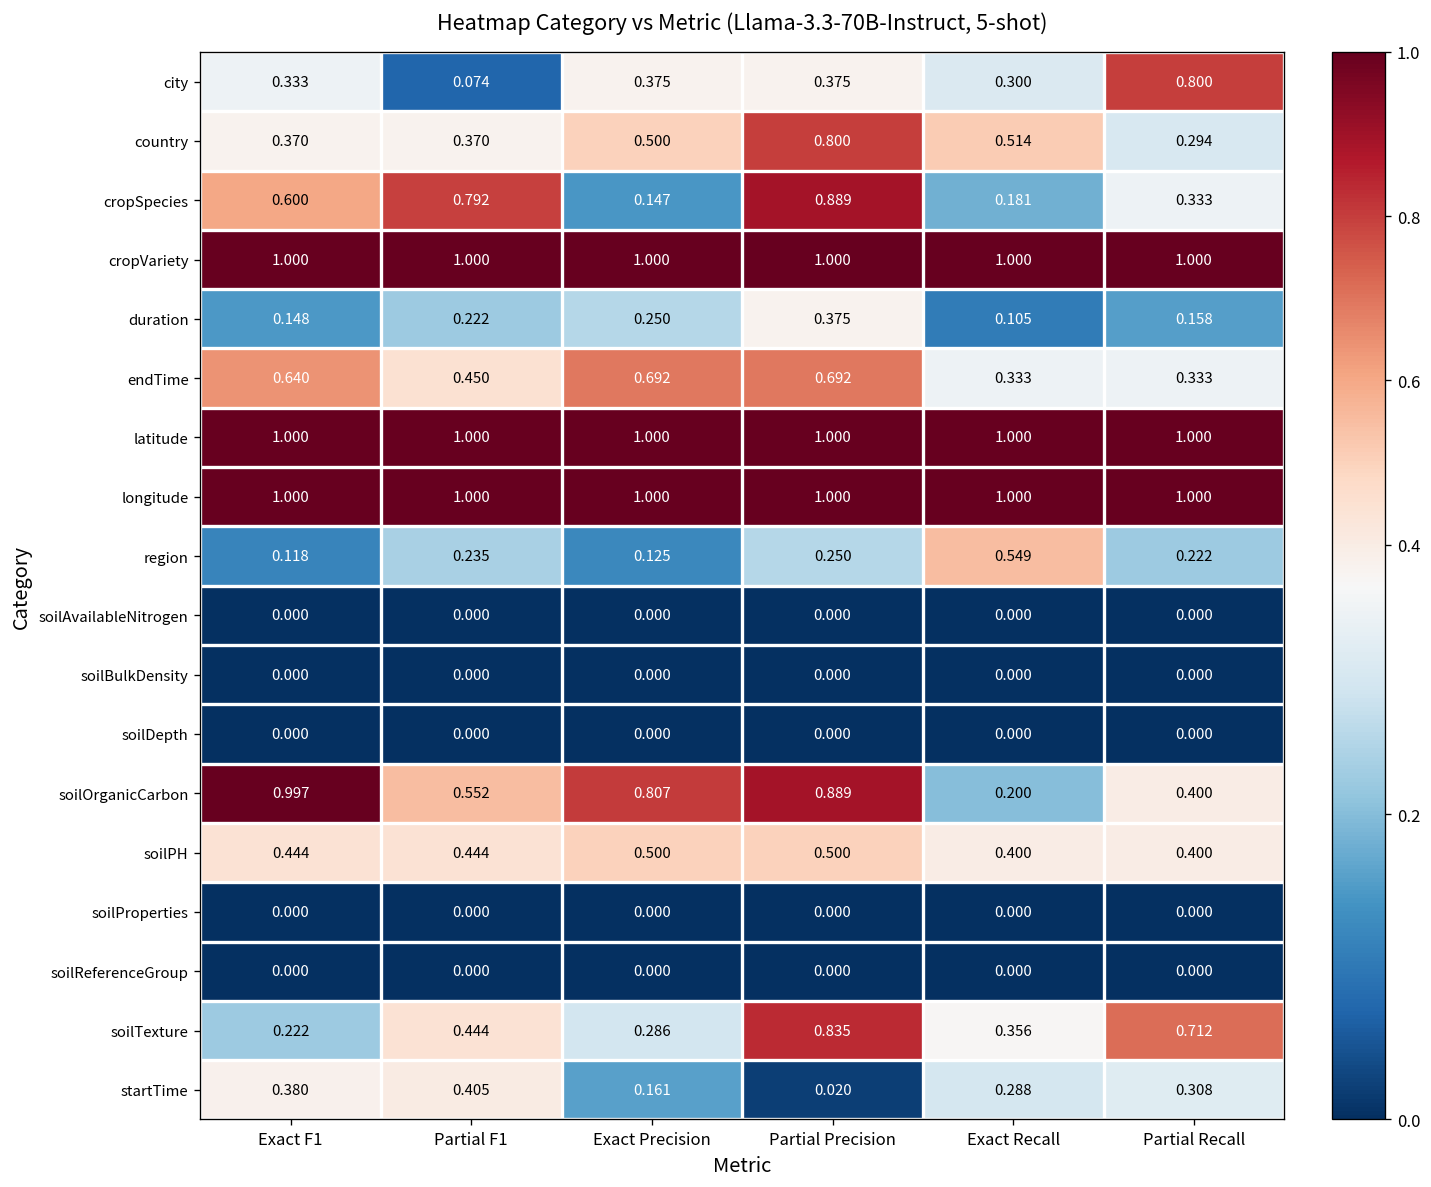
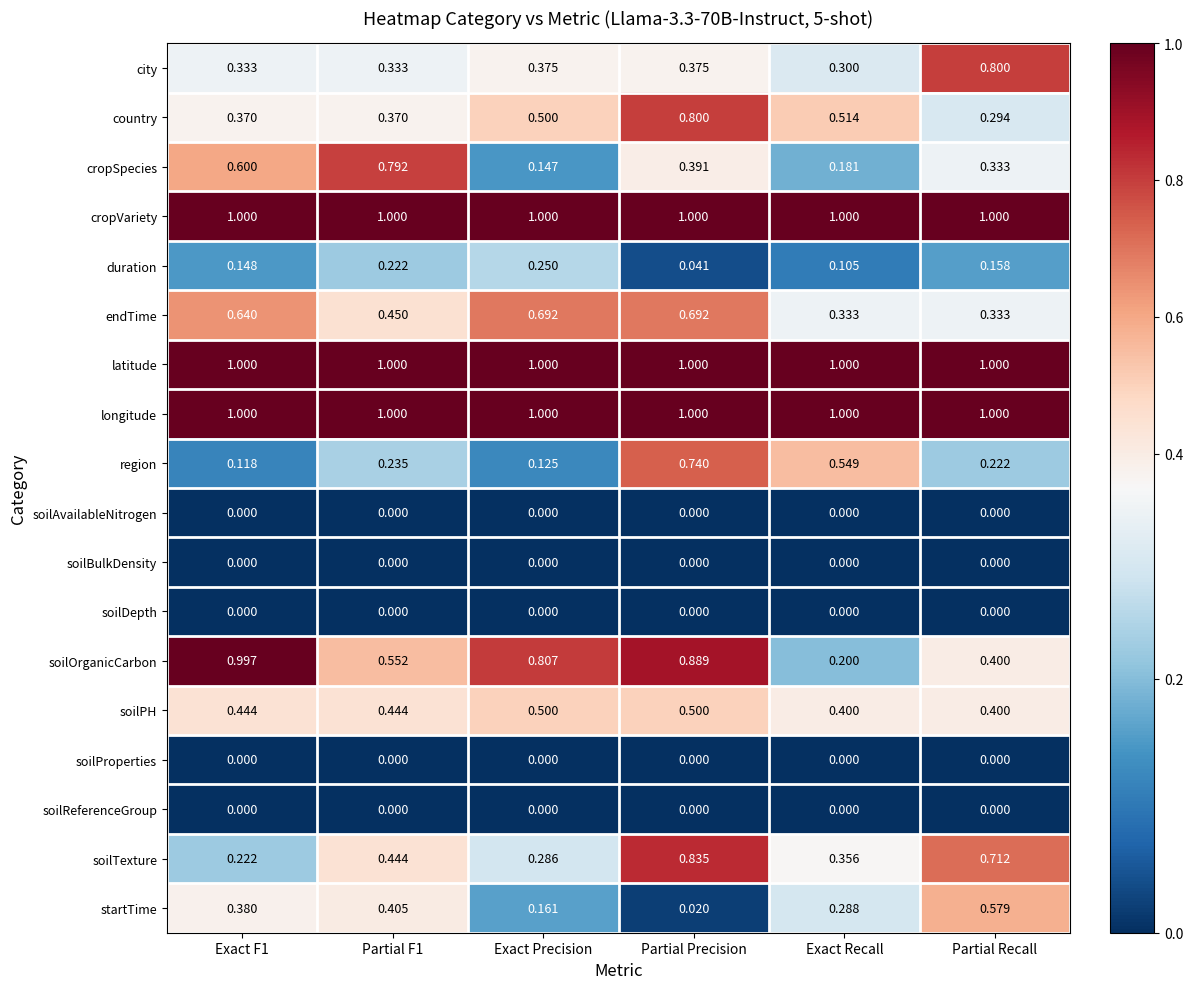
city, Partial F1: 0.074 -> 0.333
cropSpecies, Partial Precision: 0.889 -> 0.391
duration, Partial Precision: 0.375 -> 0.041
region, Partial Precision: 0.250 -> 0.740
startTime, Partial Recall: 0.308 -> 0.579
